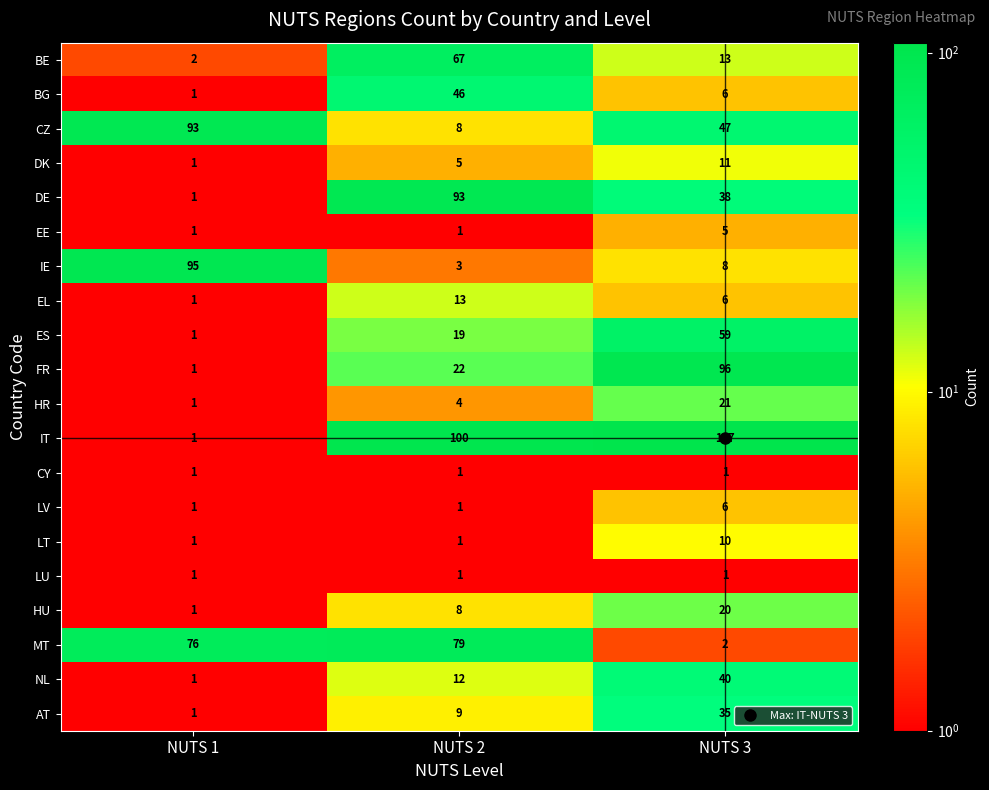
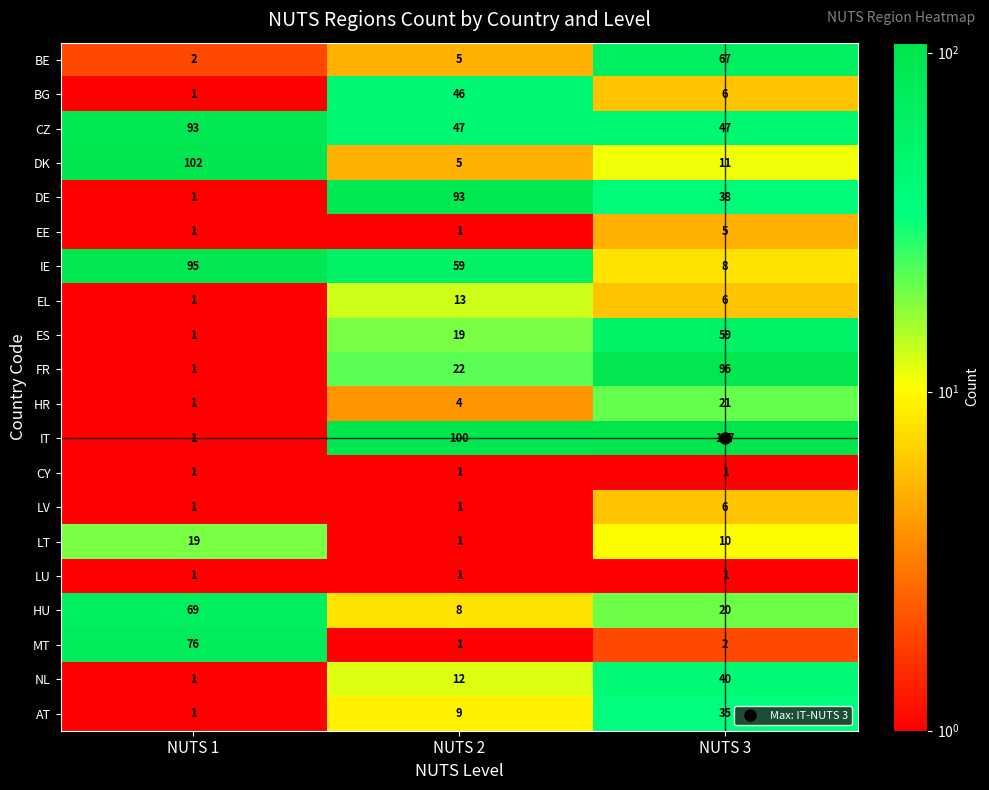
BE, NUTS 2: 67 -> 5
BE, NUTS 3: 13 -> 67
CZ, NUTS 2: 8 -> 47
DK, NUTS 1: 1 -> 102
IE, NUTS 2: 3 -> 59
LT, NUTS 1: 1 -> 19
HU, NUTS 1: 1 -> 69
MT, NUTS 2: 79 -> 1
